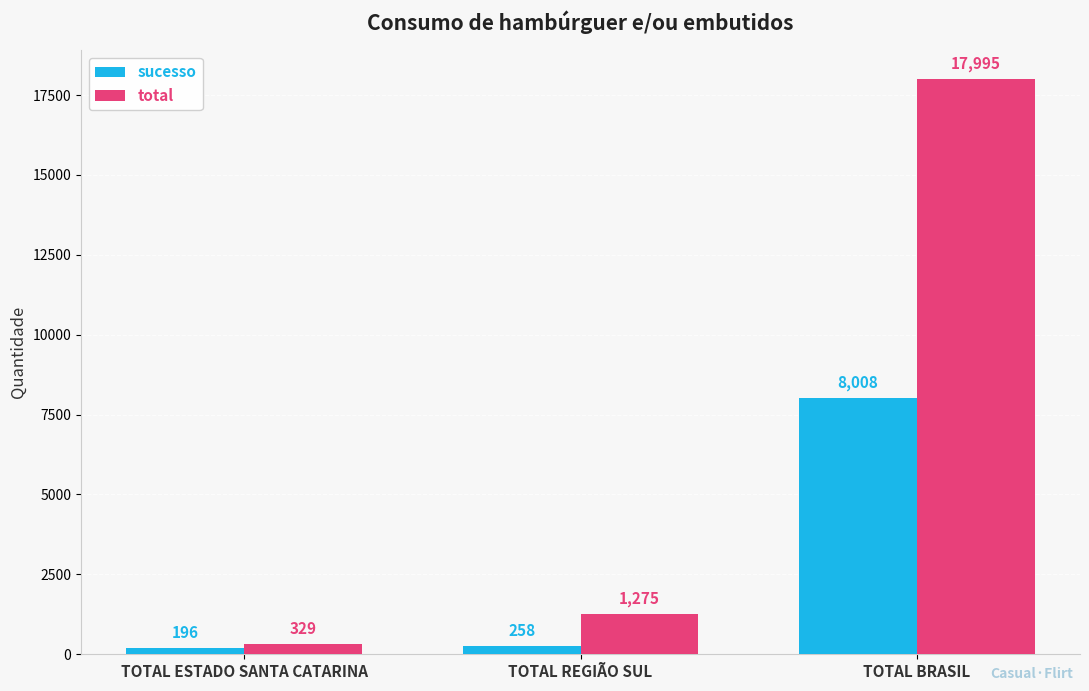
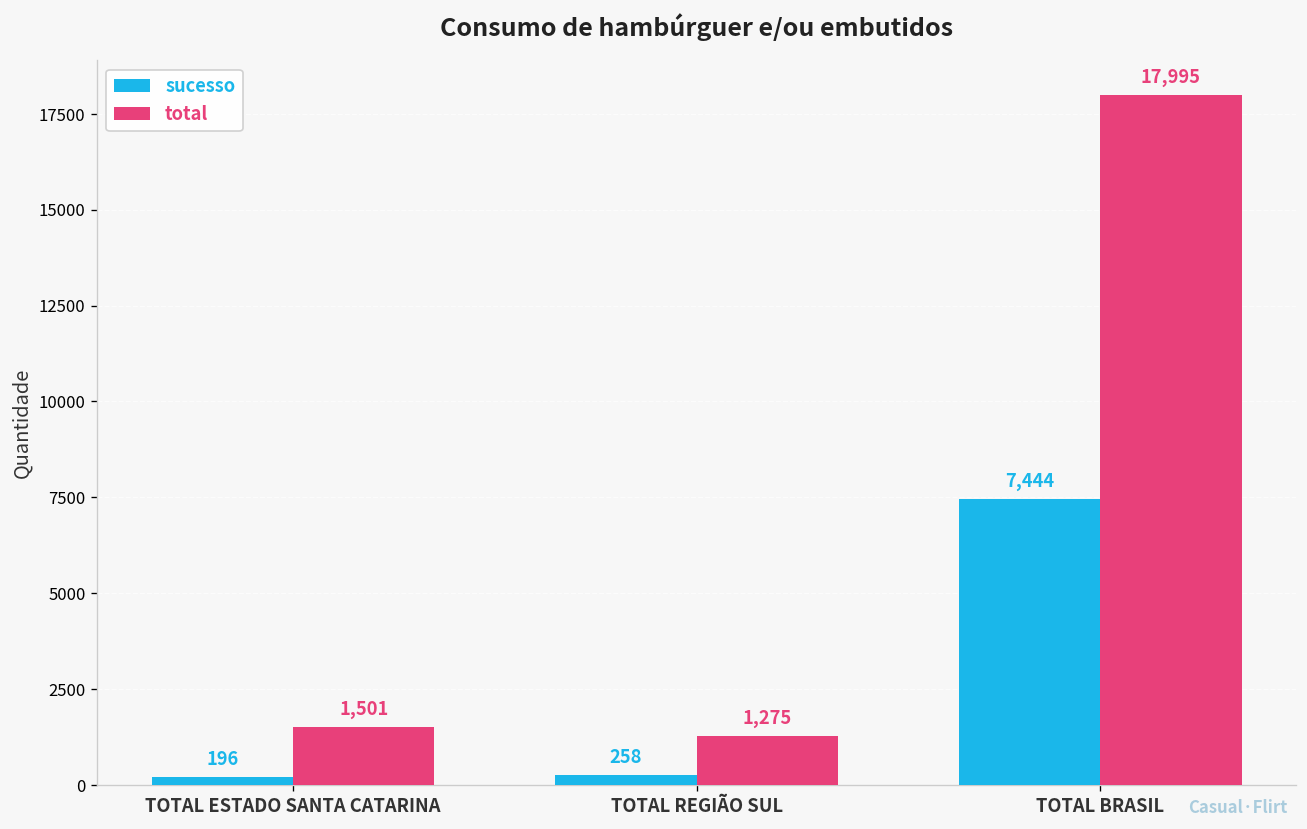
total, TOTAL ESTADO SANTA CATARINA: 329 -> 1,501
sucesso, TOTAL BRASIL: 8,008 -> 7,444
